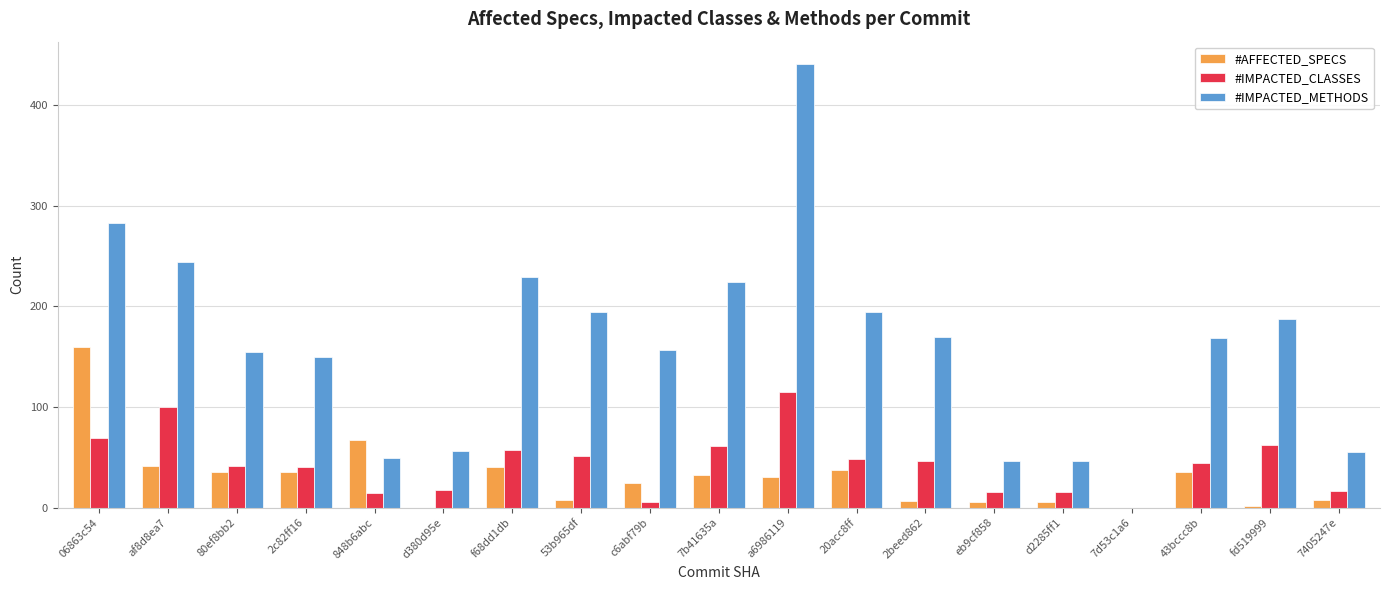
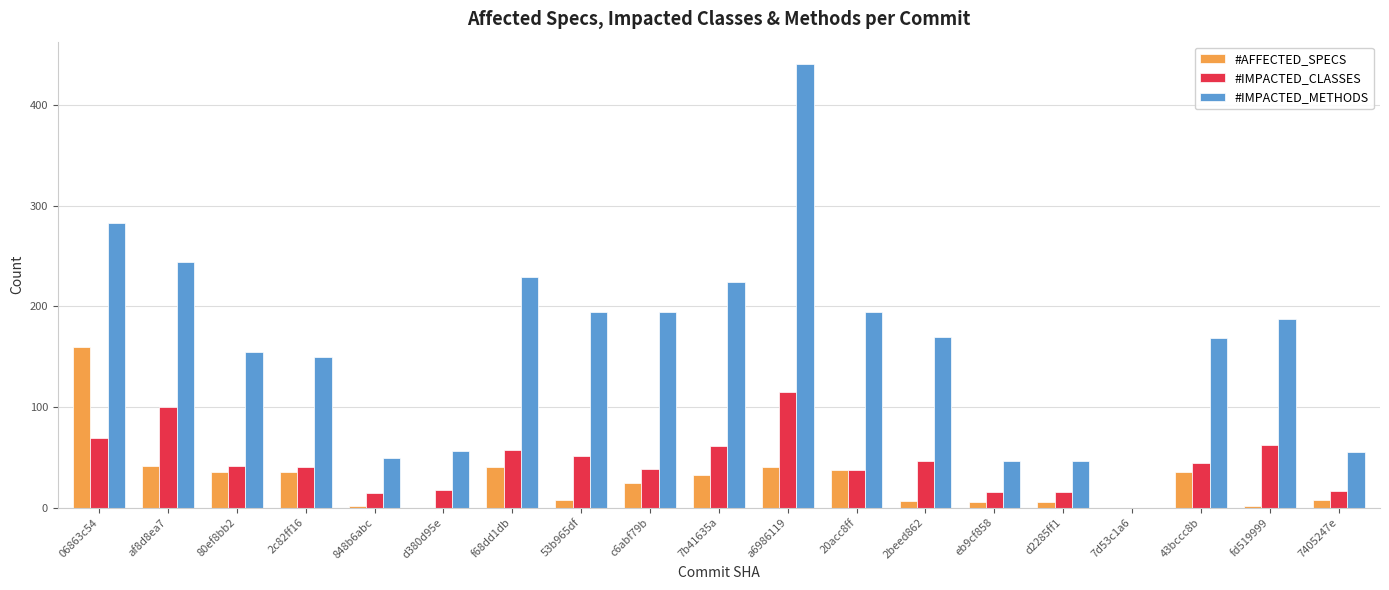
#AFFECTED_SPECS, 848b6abc: 67 -> 1
#IMPACTED_CLASSES, c6abf79b: 5 -> 38
#IMPACTED_METHODS, c6abf79b: 157 -> 194
#AFFECTED_SPECS, a6986119: 30 -> 40
#IMPACTED_CLASSES, 20acc8ff: 48 -> 37
